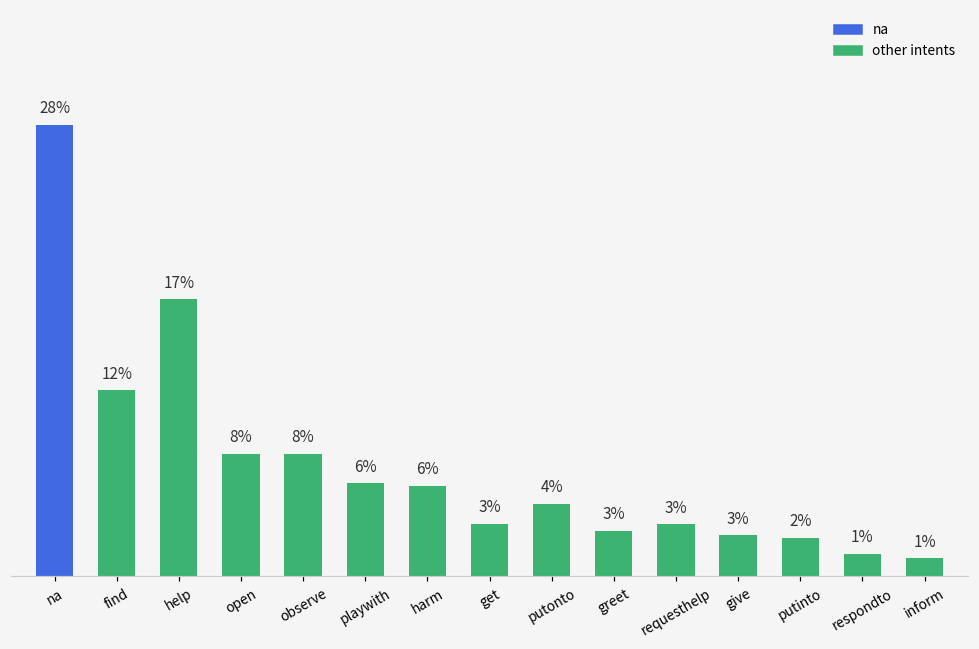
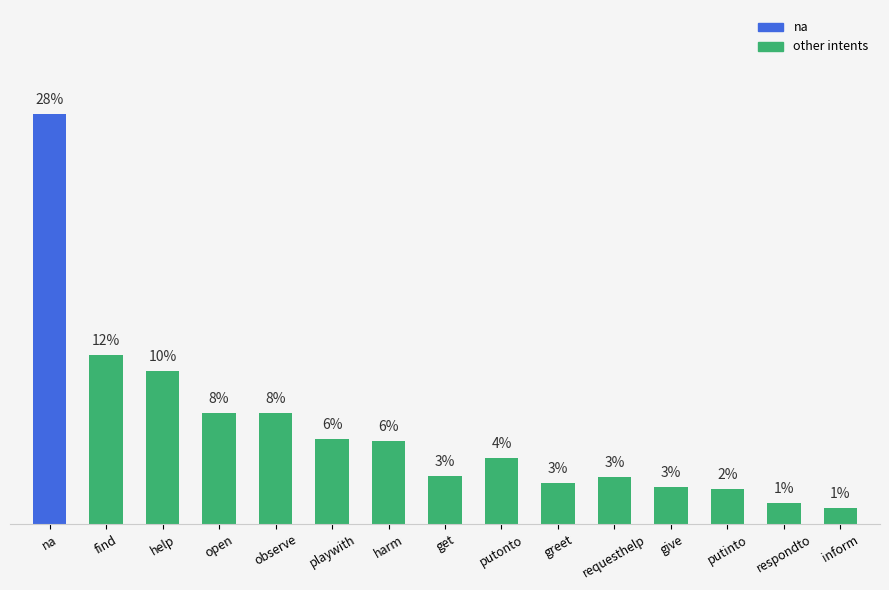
help: 17% -> 10%
